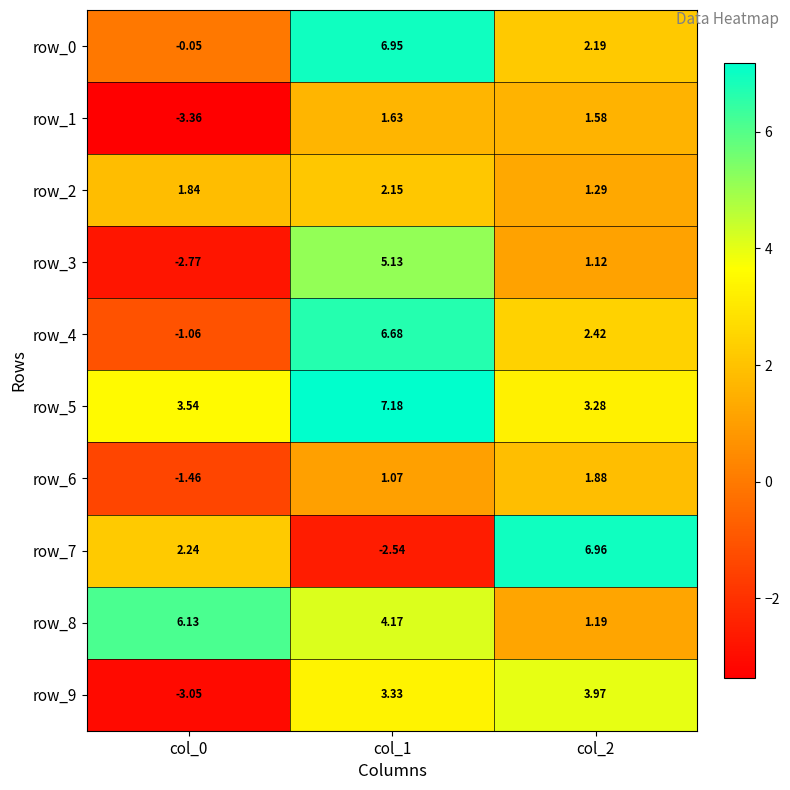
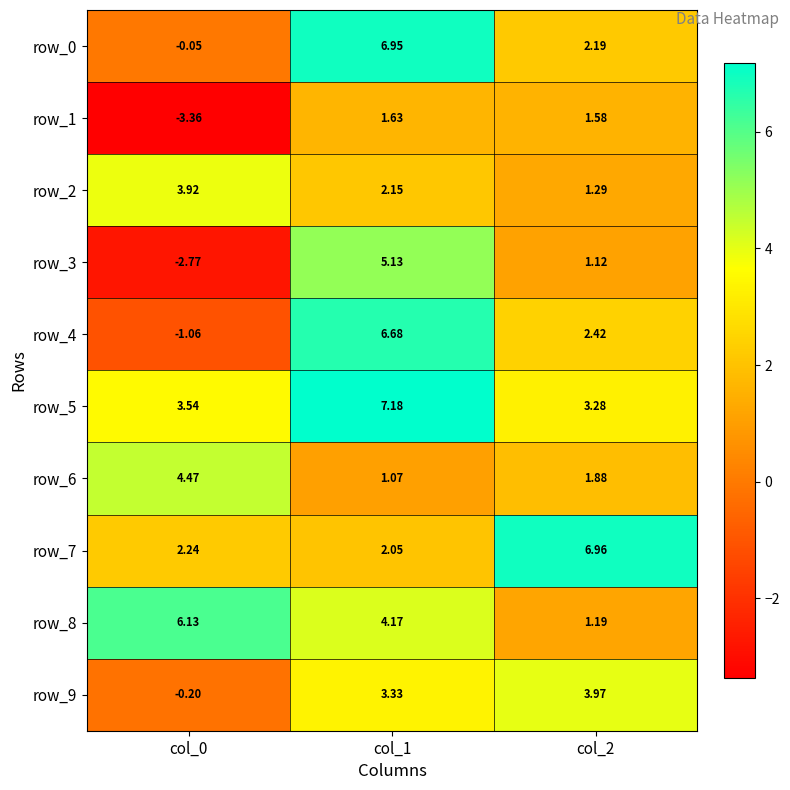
row_2, col_0: 1.84 -> 3.92
row_6, col_0: -1.46 -> 4.47
row_7, col_1: -2.54 -> 2.05
row_9, col_0: -3.05 -> -0.20
